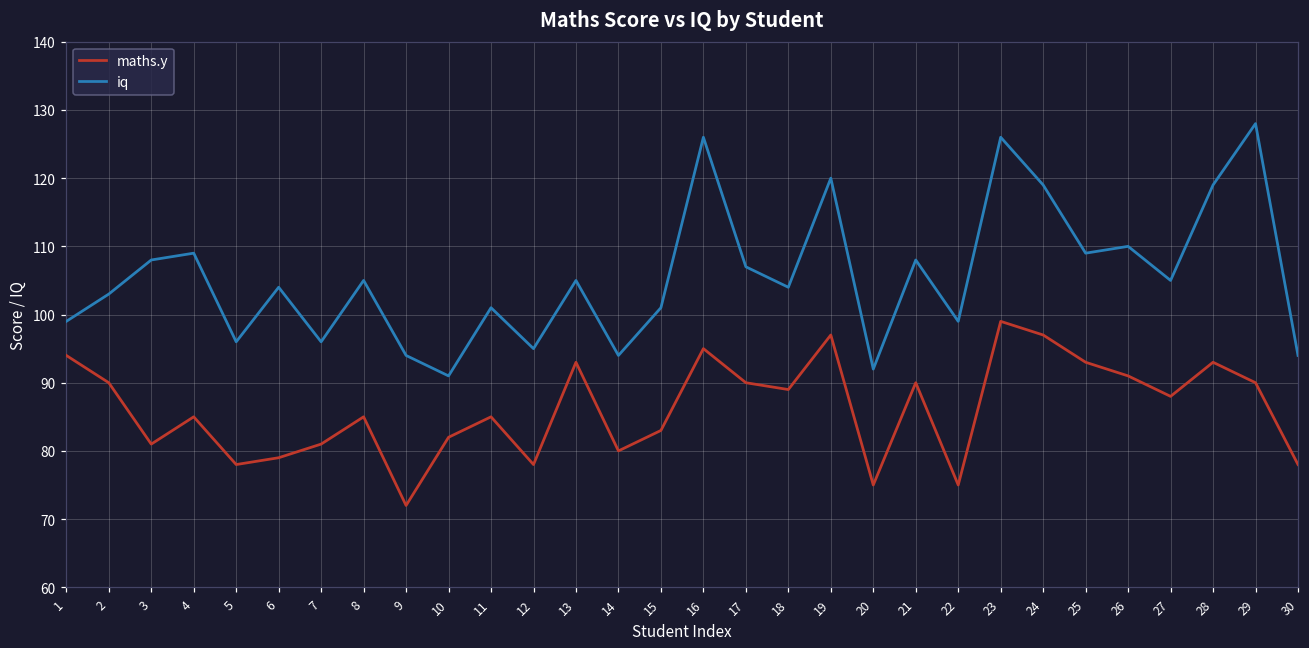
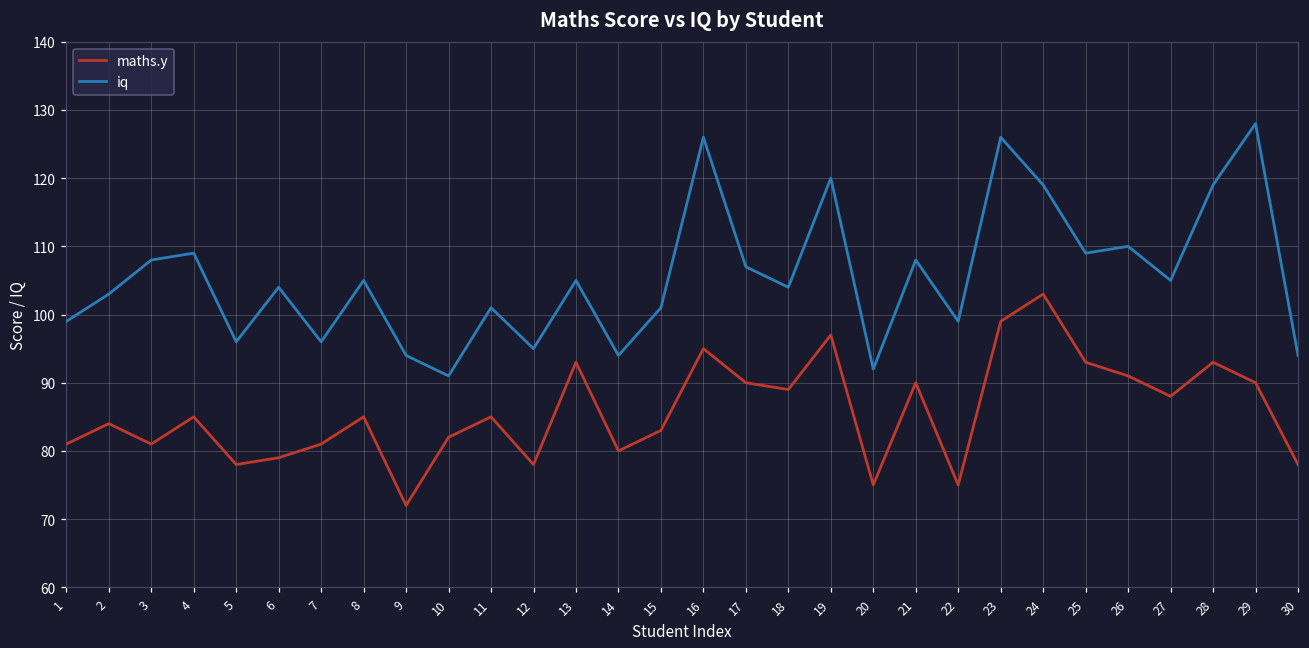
maths.y, 1: 94 -> 81
maths.y, 2: 90 -> 84
maths.y, 24: 97 -> 103
